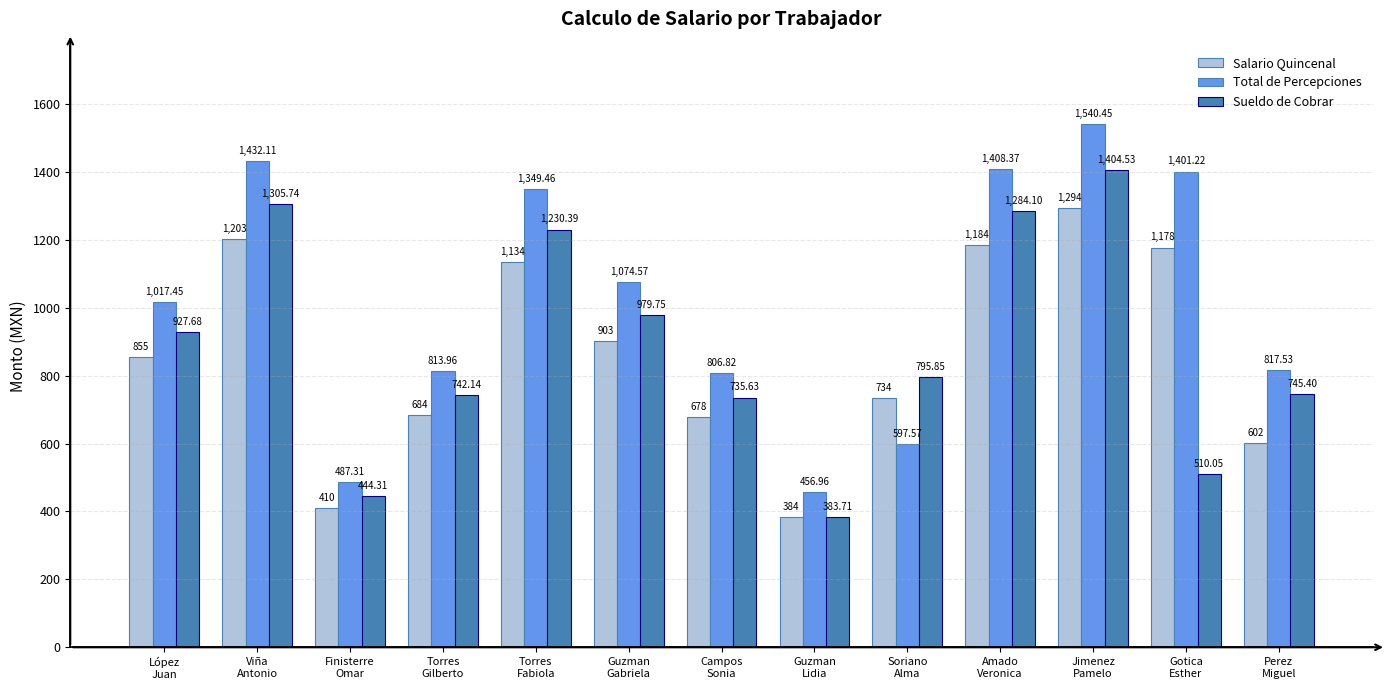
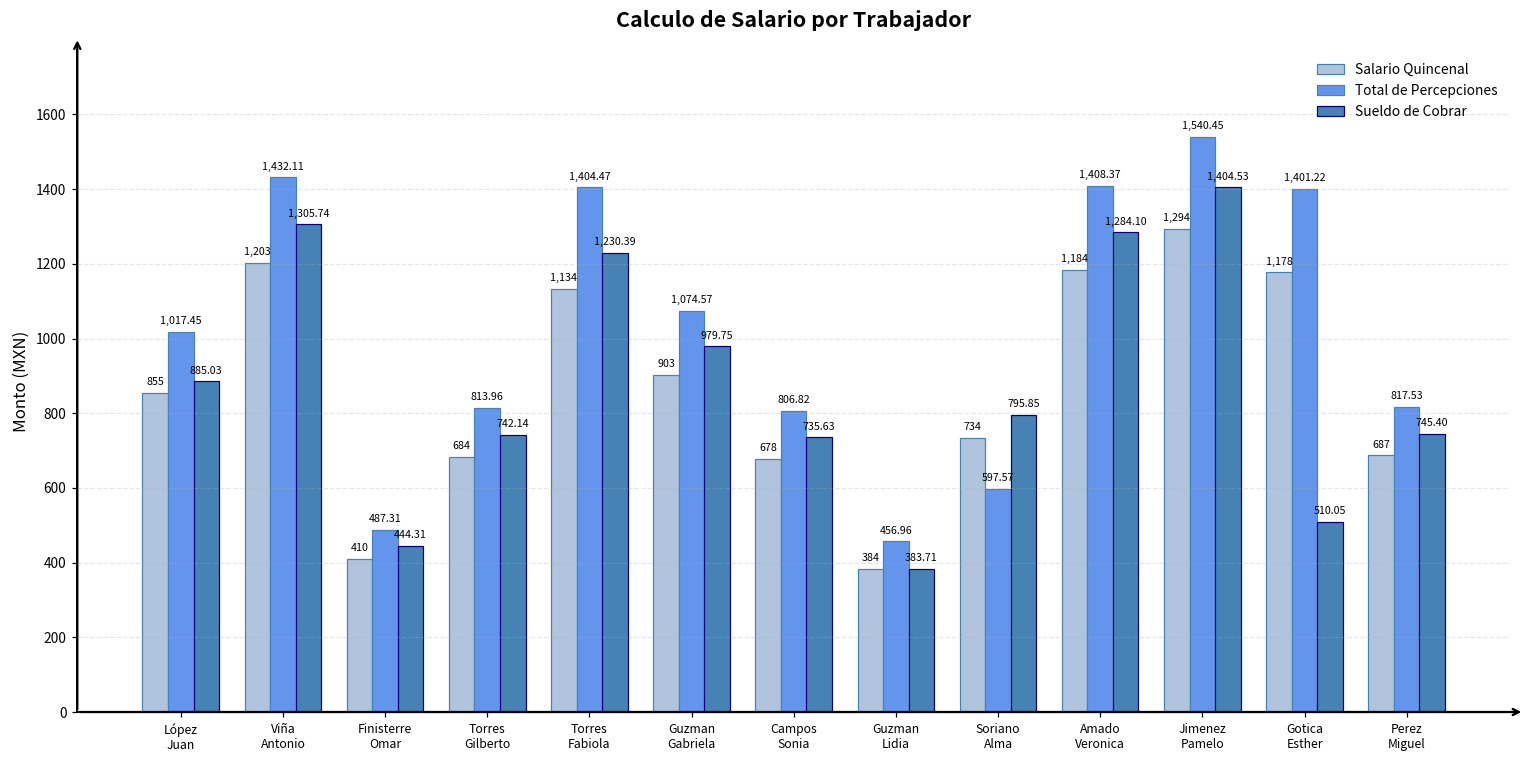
Sueldo de Cobrar, López Juan: 927.68 -> 885.03
Total de Percepciones, Torres Fabiola: 1,349.46 -> 1,404.47
Salario Quincenal, Perez Miguel: 602 -> 687
